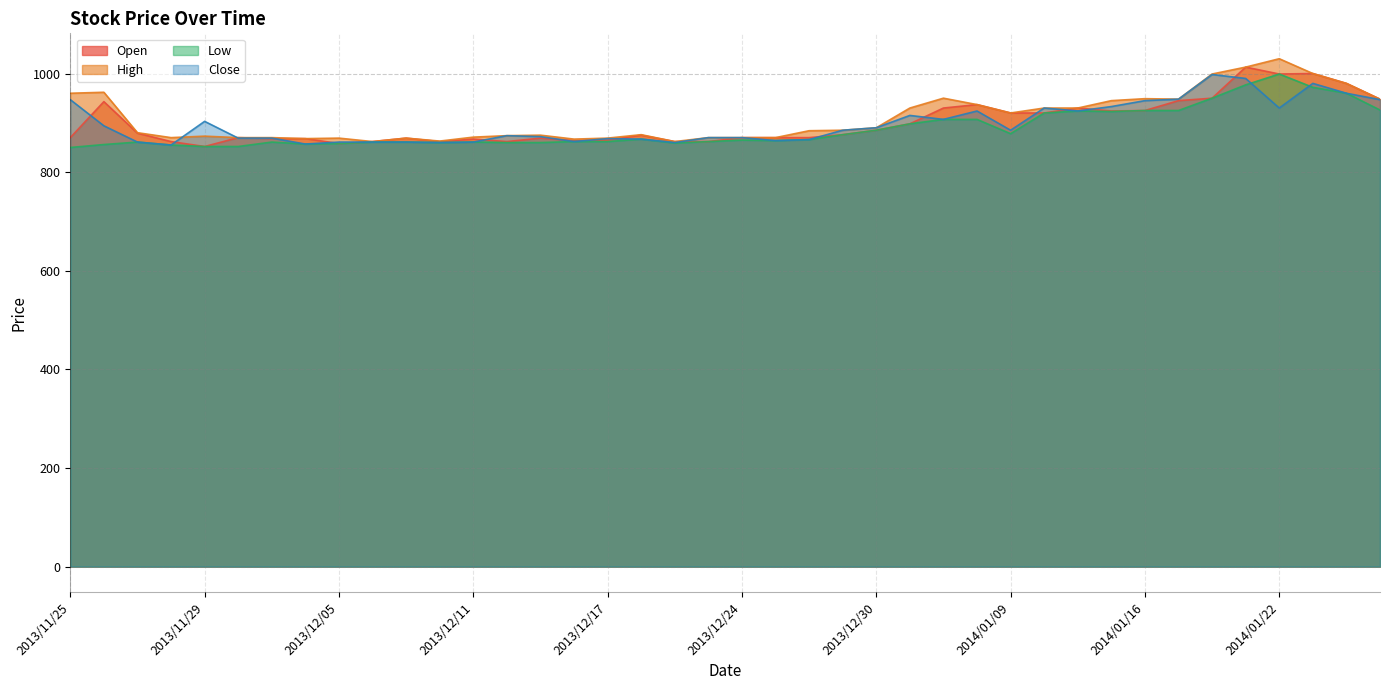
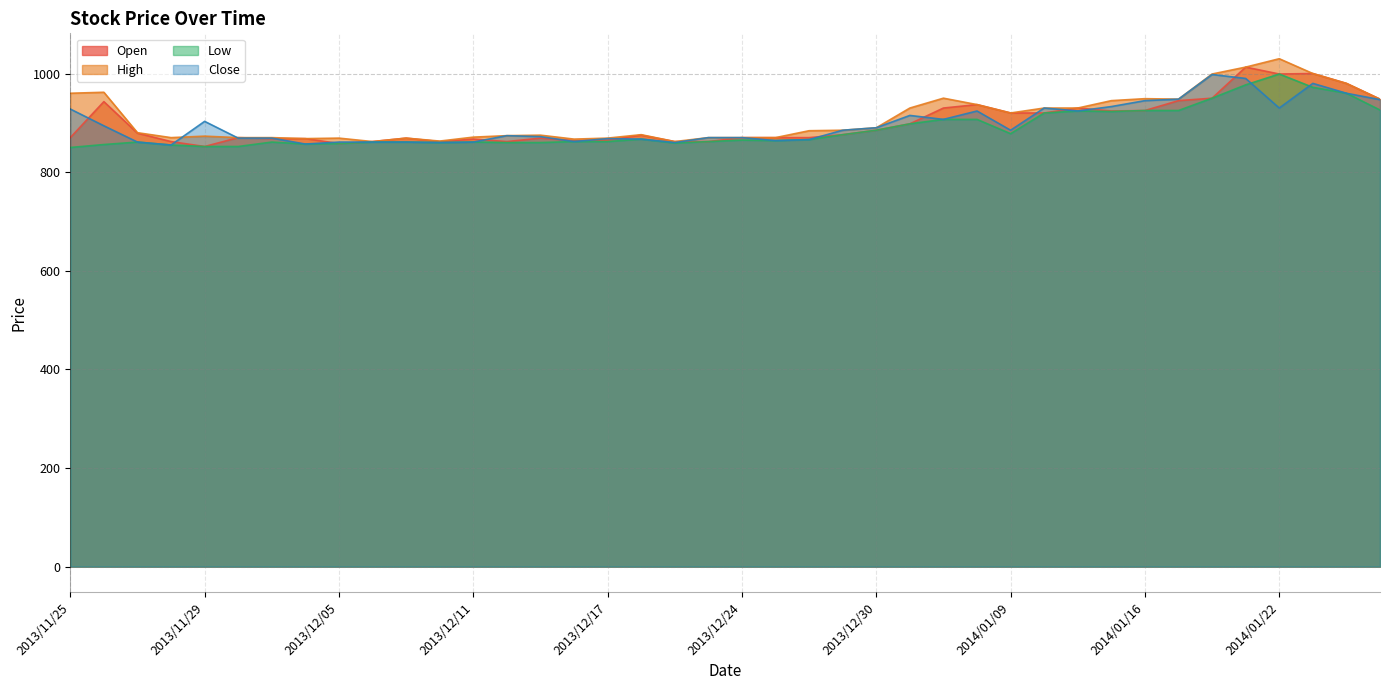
Close, 2013/11/25: 950 -> 930
